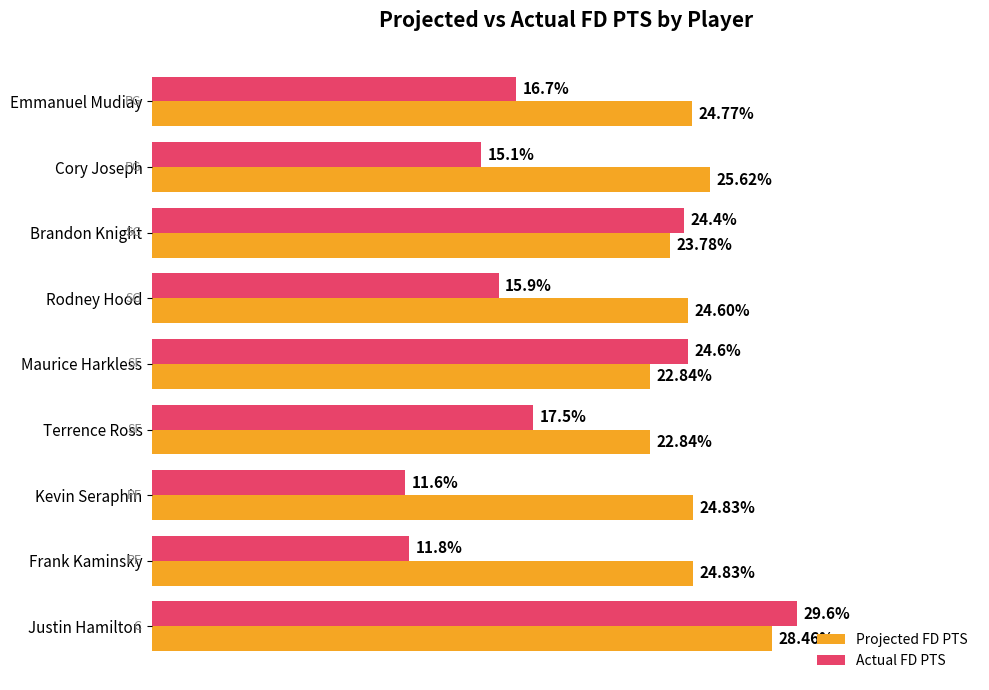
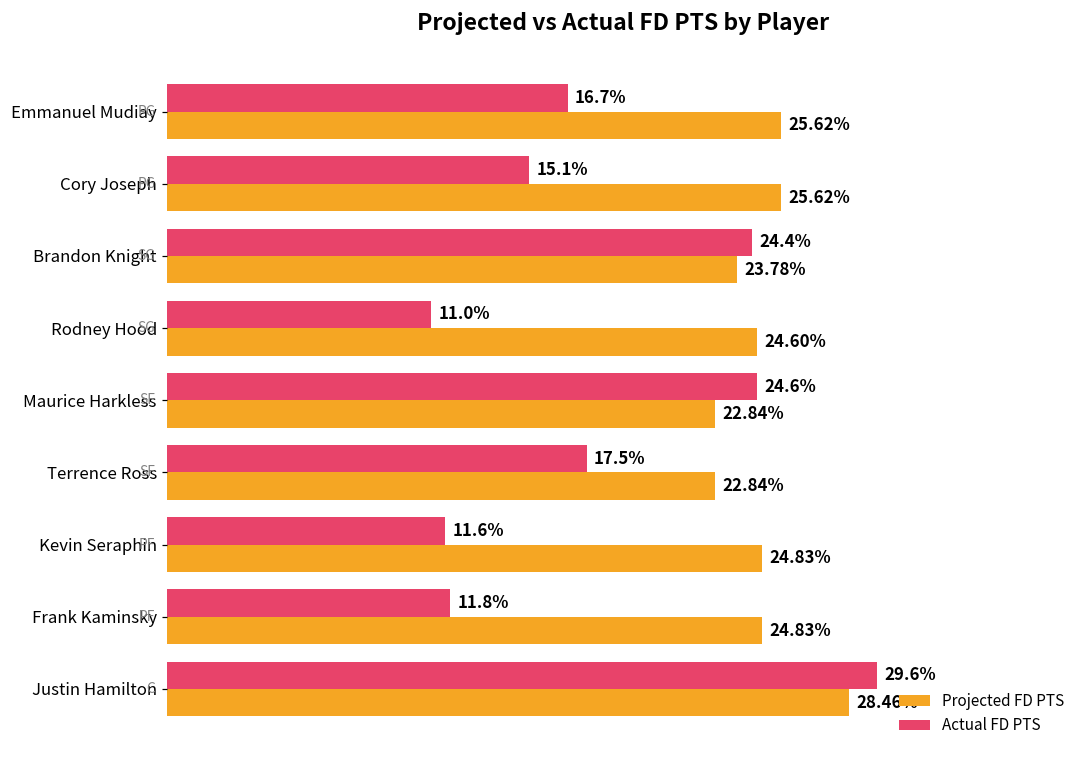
Projected FD PTS, Emmanuel Mudiay: 24.77% -> 25.62%
Actual FD PTS, Rodney Hood: 15.9% -> 11.0%
